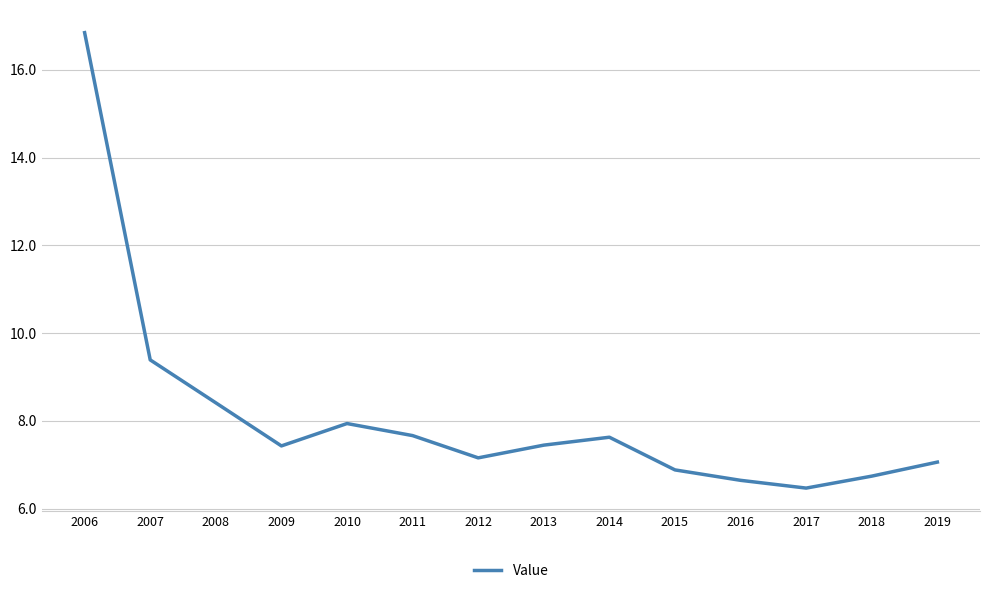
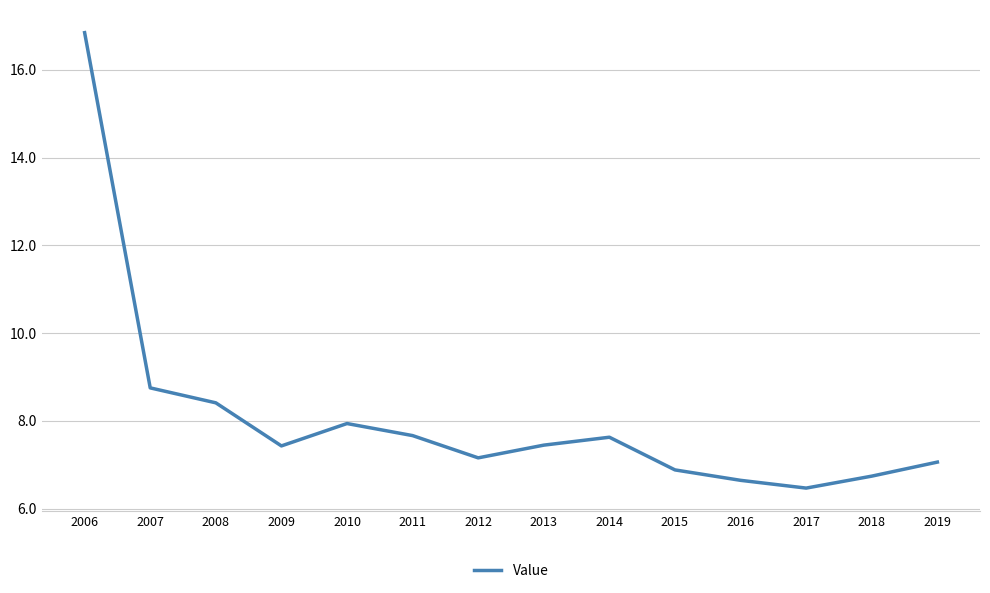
2007: 9.4 -> 8.8
